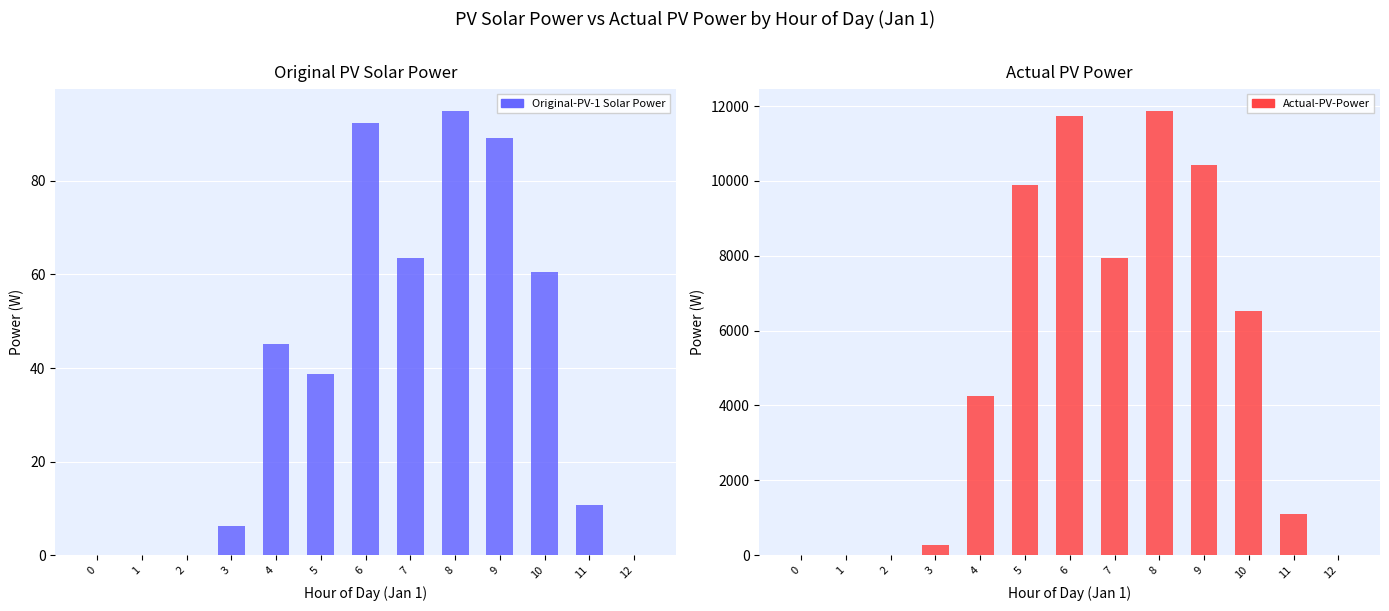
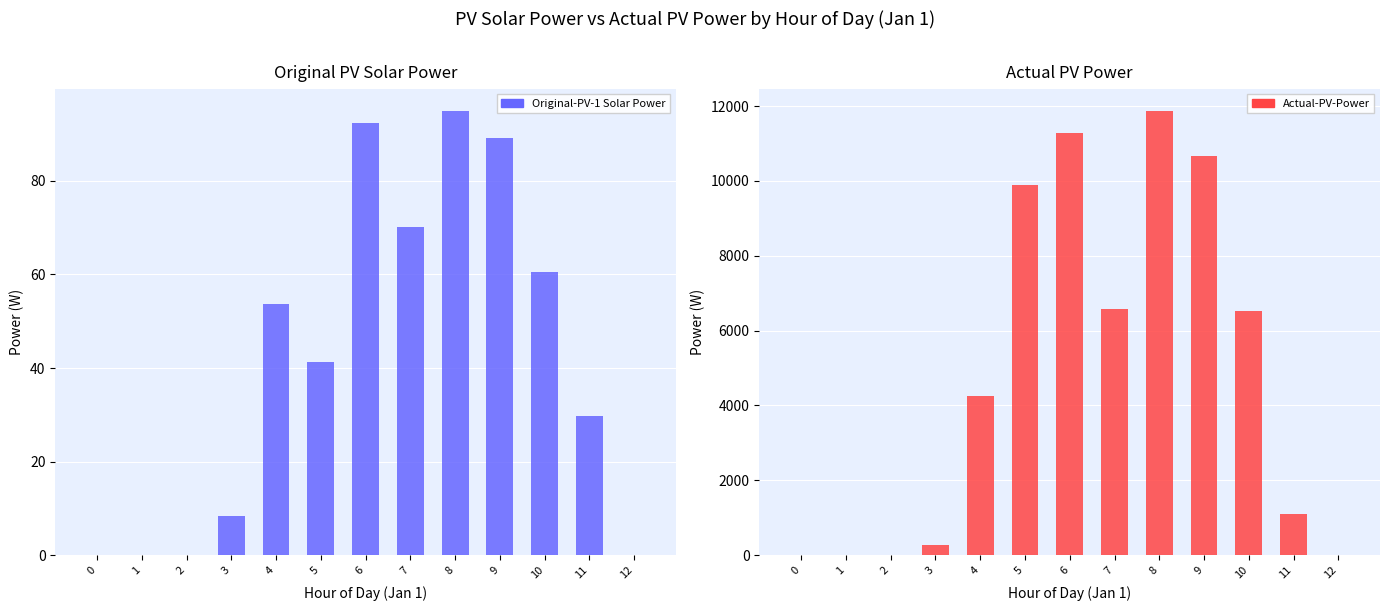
Original PV Solar Power, 3: 6 -> 8
Original PV Solar Power, 4: 45 -> 54
Original PV Solar Power, 5: 39 -> 41
Original PV Solar Power, 7: 63 -> 70
Original PV Solar Power, 11: 11 -> 30
Actual PV Power, 6: 11700 -> 11300
Actual PV Power, 7: 7900 -> 6600
Actual PV Power, 9: 10400 -> 10700
